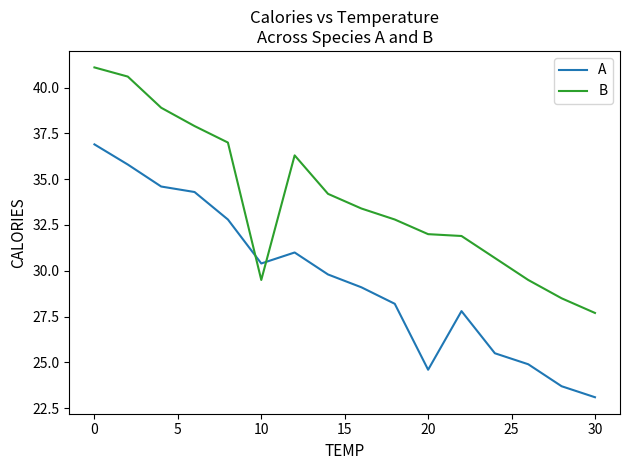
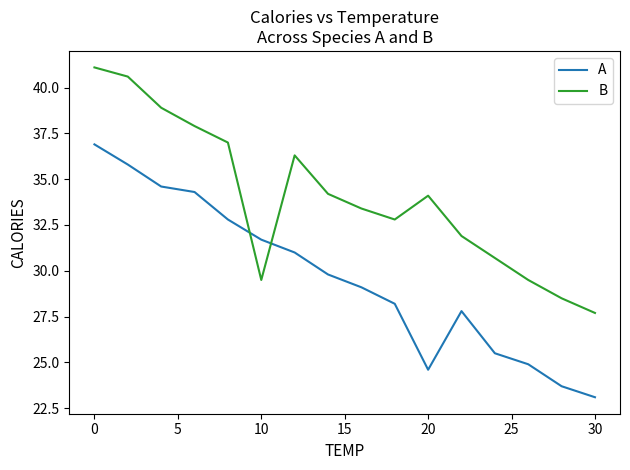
A, 10: 30.4 -> 31.7
B, 20: 32.0 -> 34.1
